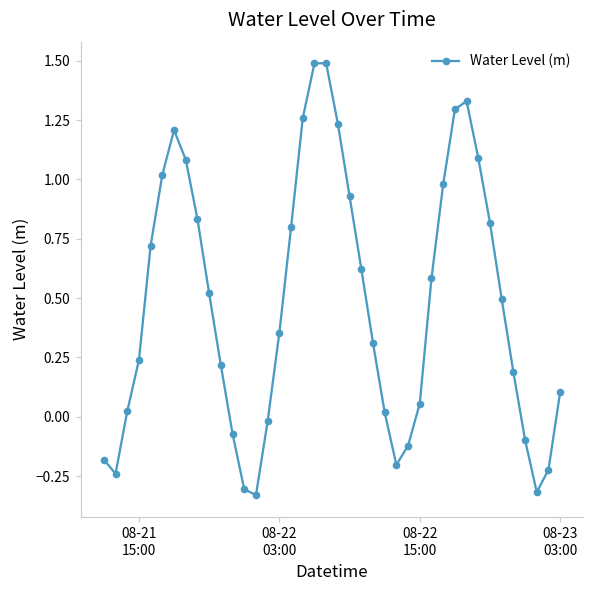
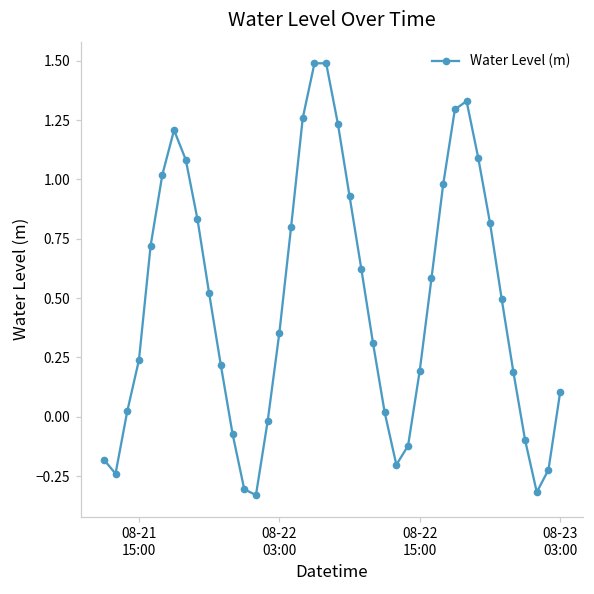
08-22 15:00: 0.06 -> 0.20
